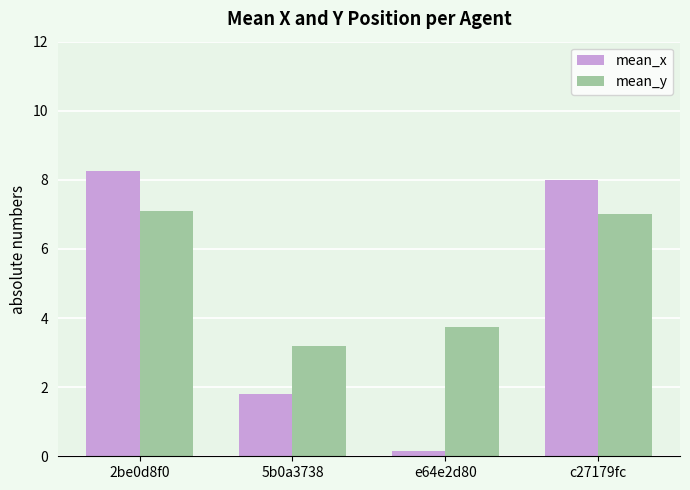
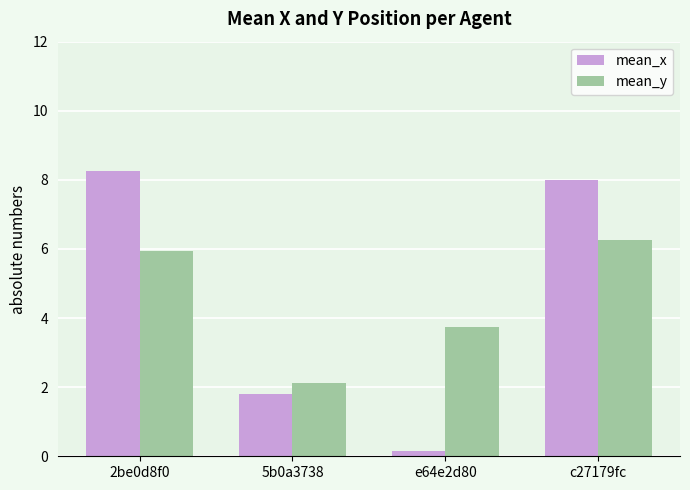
mean_y, 2be0d8f0: 7.1 -> 5.9
mean_y, 5b0a3738: 3.2 -> 2.1
mean_y, c27179fc: 7.0 -> 6.3
